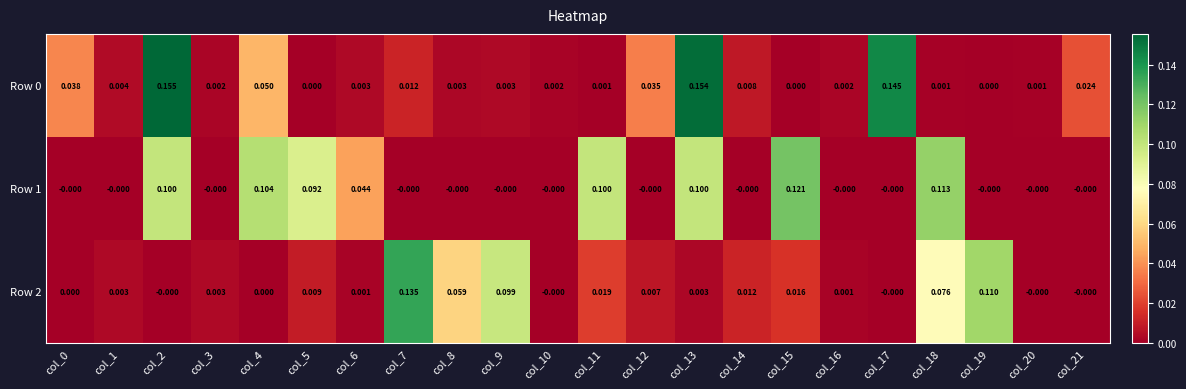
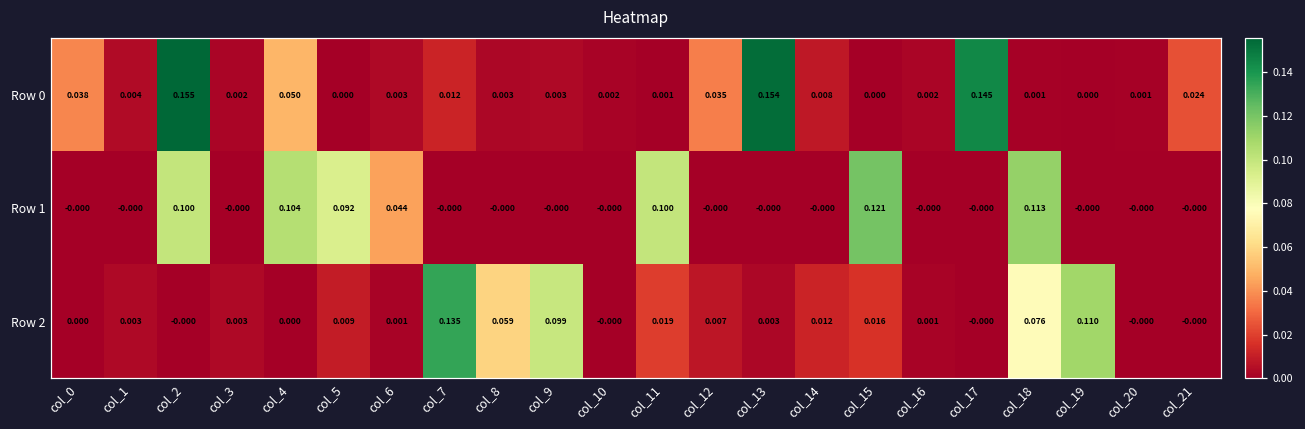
Row 1, col_13: 0.100 -> -0.000
